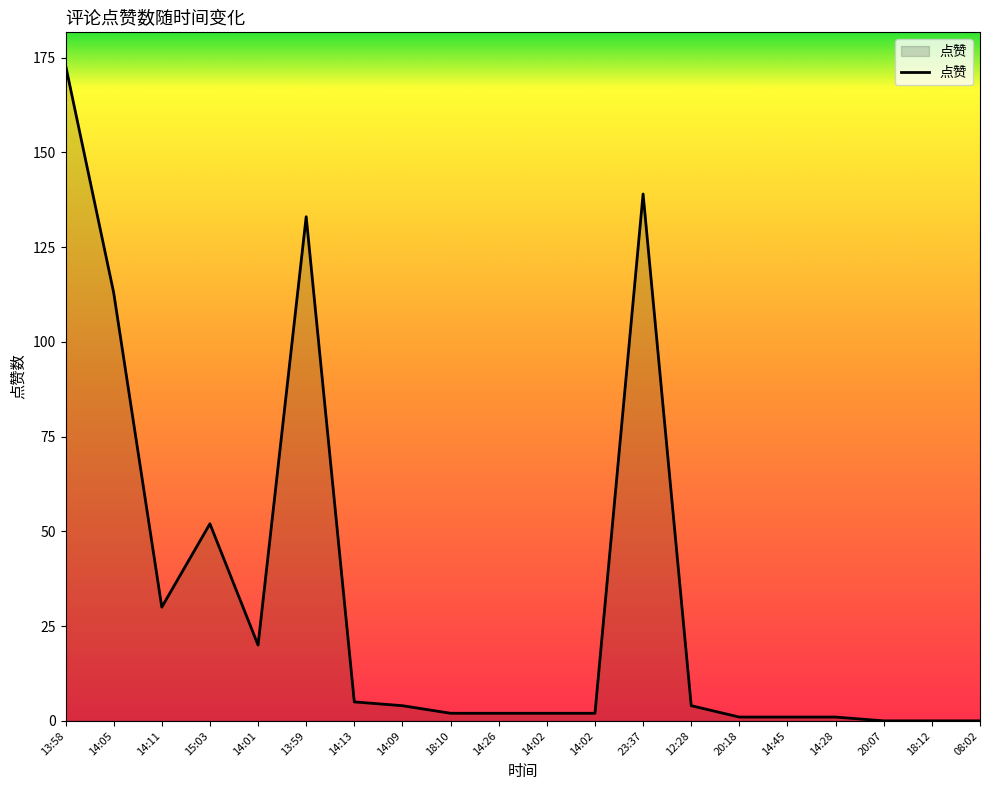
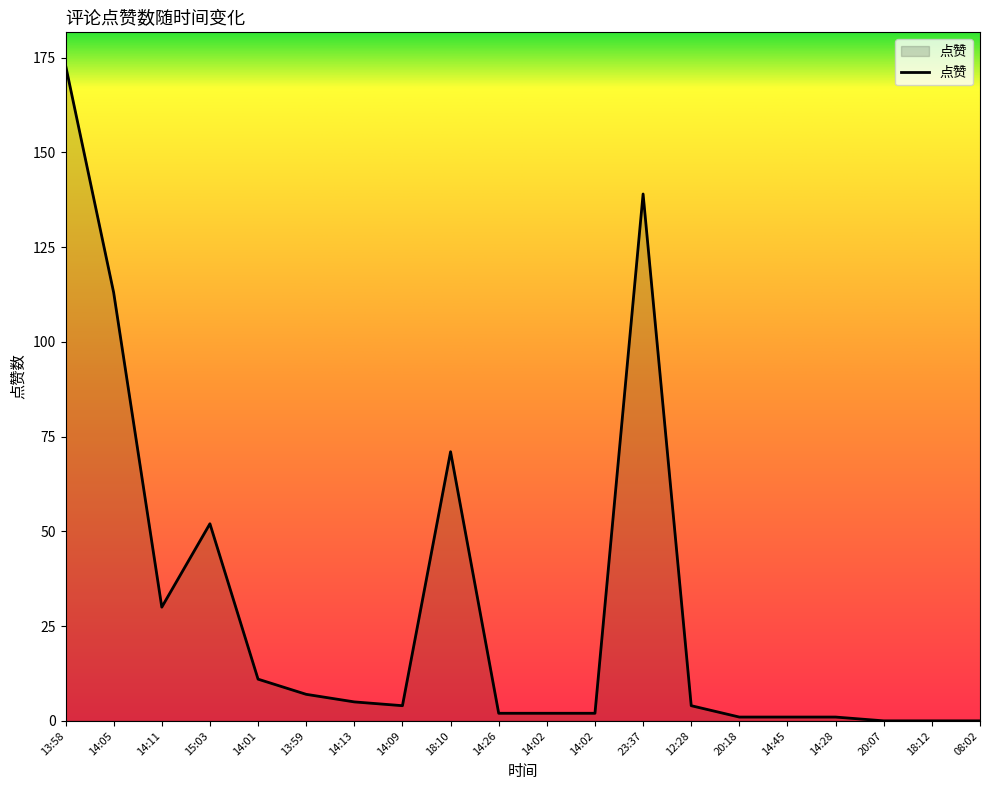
14:01: 20 -> 11
13:59: 133 -> 7
18:10: 2 -> 71
